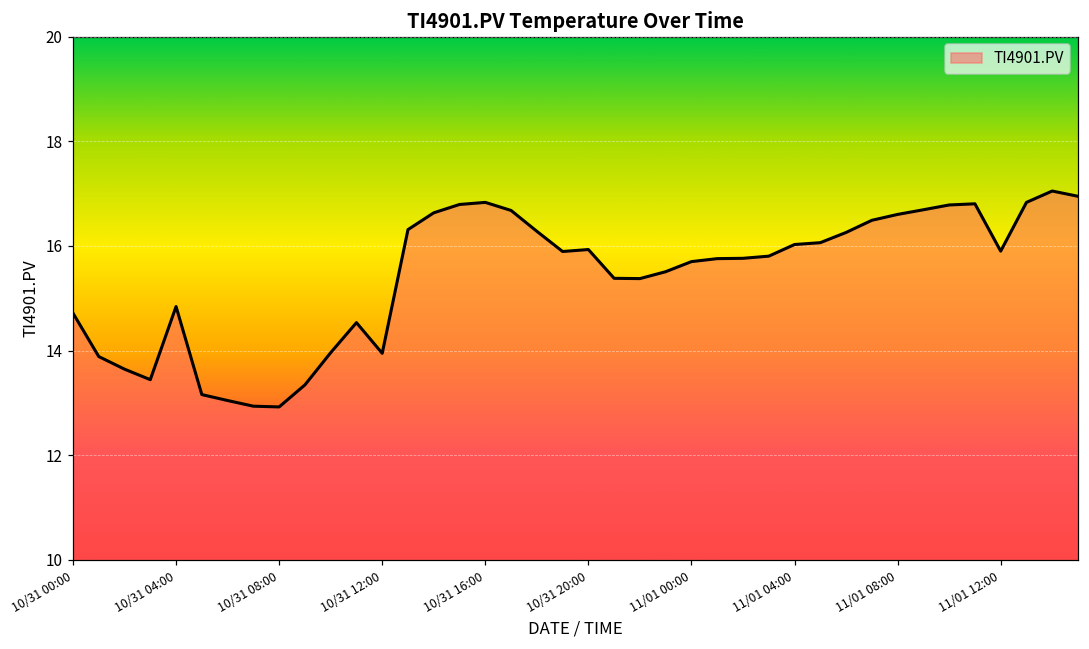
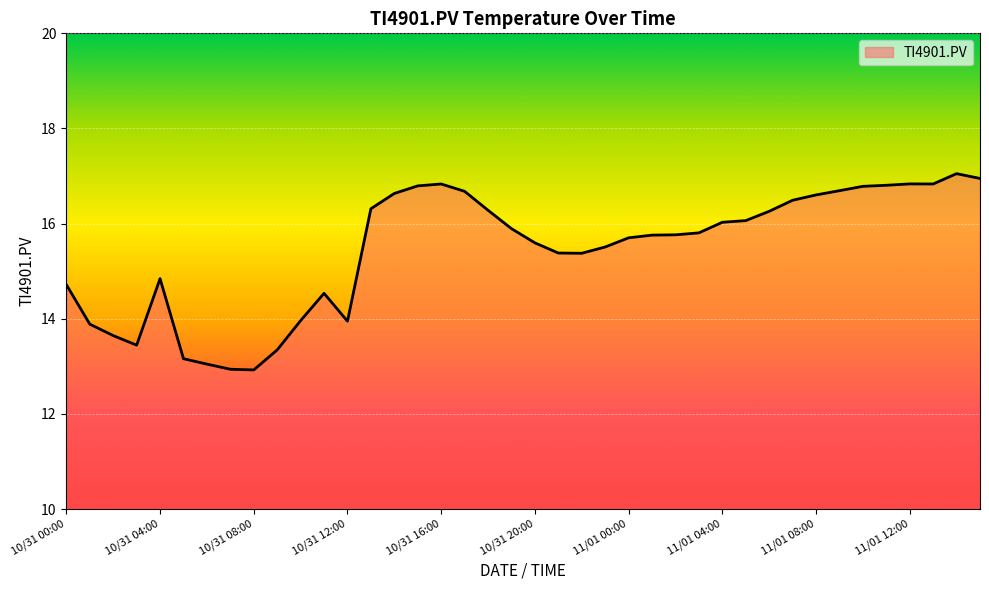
10/31 20:00: 15.9 -> 15.6
11/01 12:00: 15.9 -> 16.8
